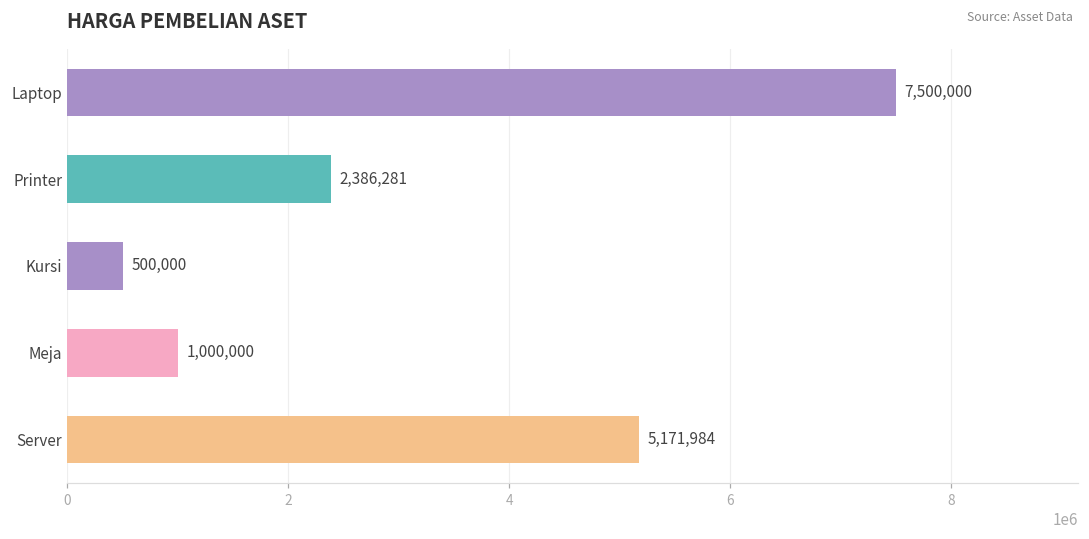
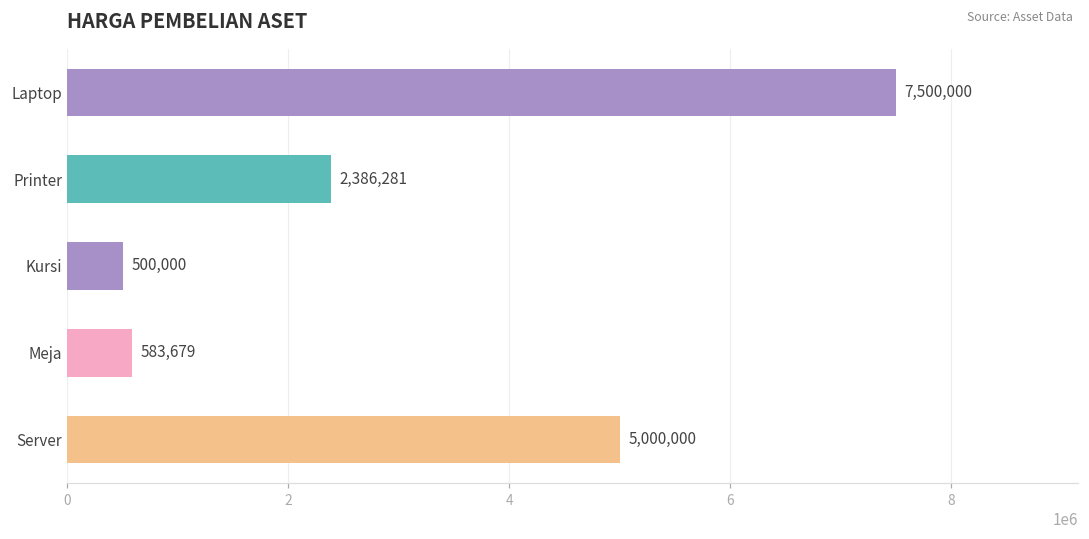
Meja: 1,000,000 -> 583,679
Server: 5,171,984 -> 5,000,000
